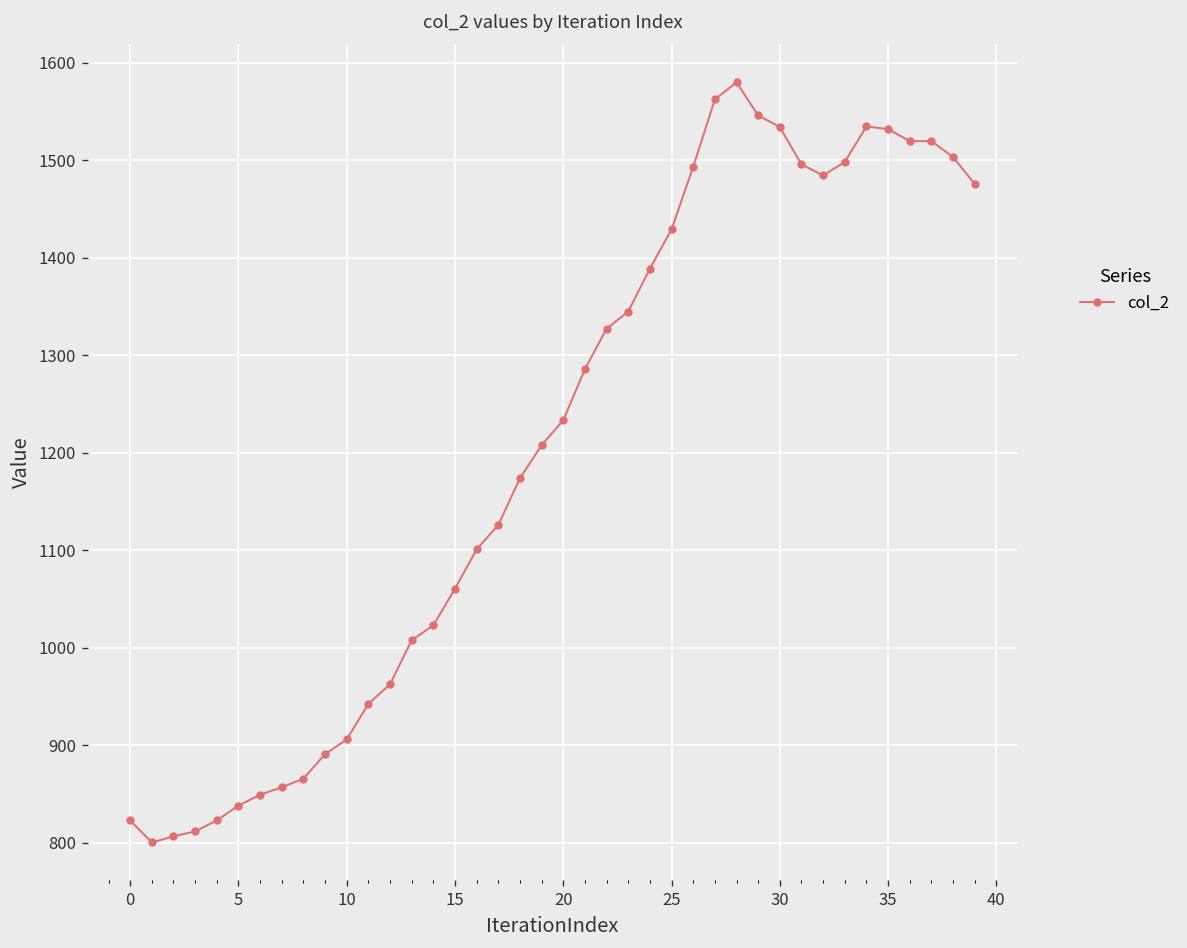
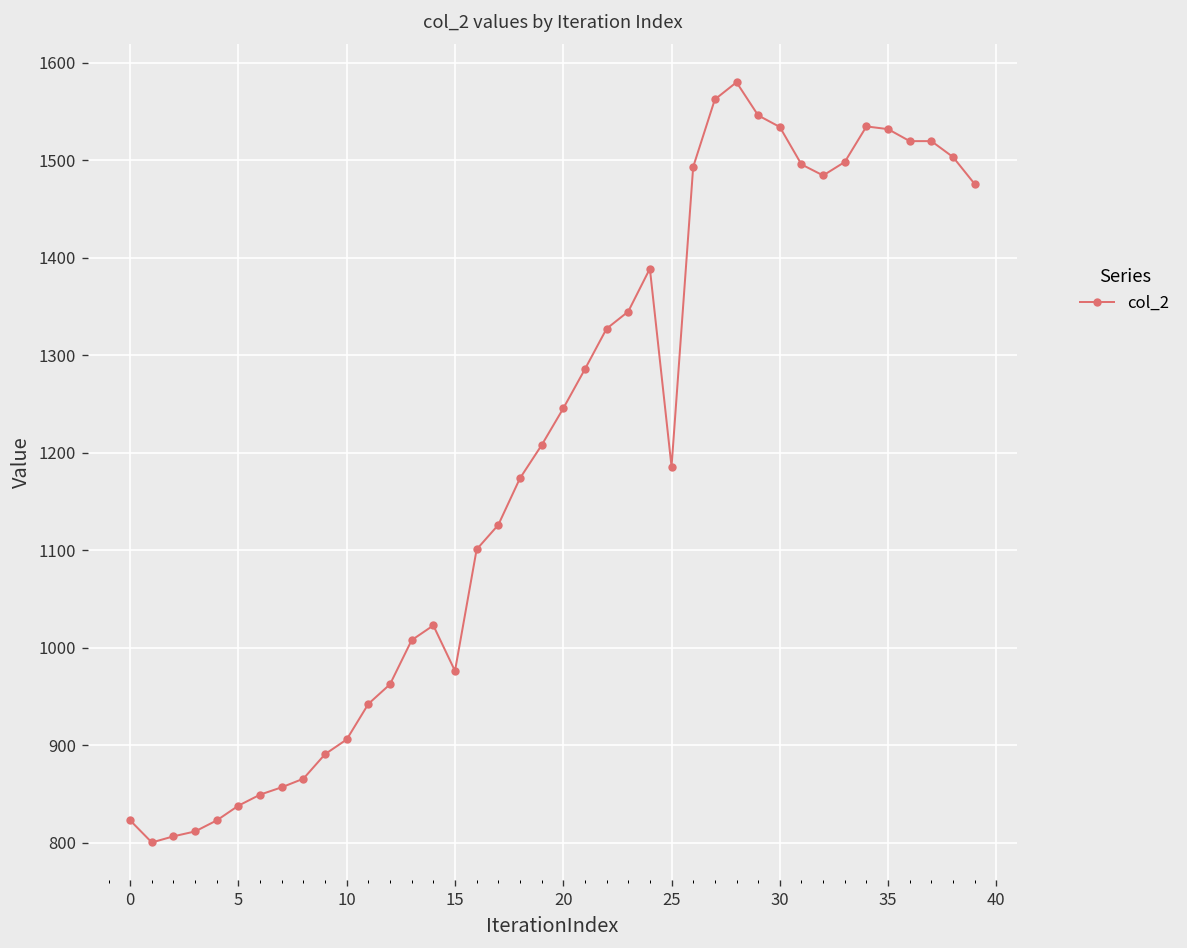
15: 1060 -> 980
20: 1230 -> 1250
25: 1430 -> 1190
